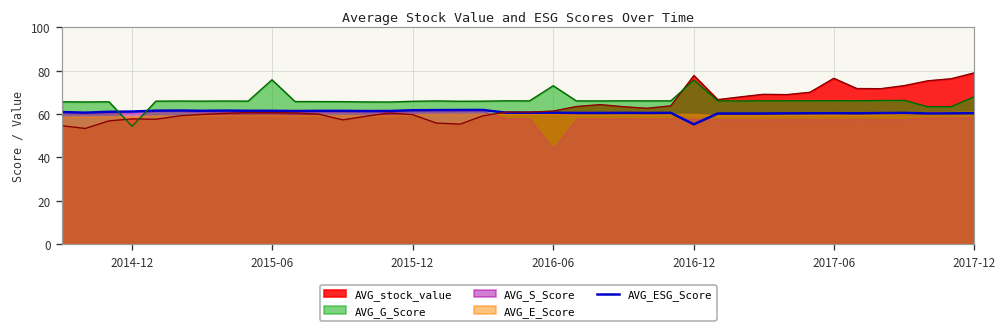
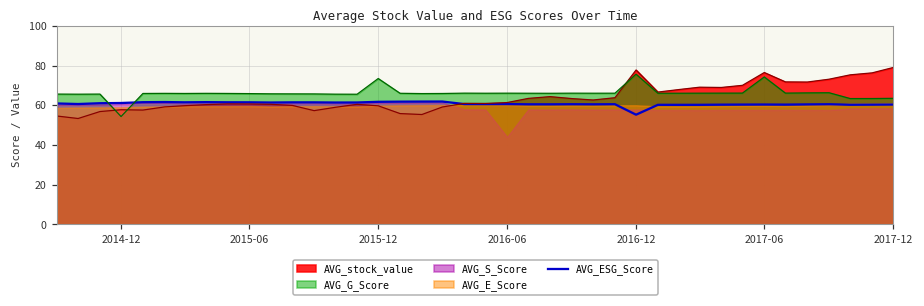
AVG_G_Score, 2015-06: 76 -> 66
AVG_G_Score, 2015-12: 66 -> 74
AVG_G_Score, 2016-06: 73 -> 66
AVG_G_Score, 2017-06: 66 -> 74
AVG_G_Score, 2017-12: 68 -> 64
